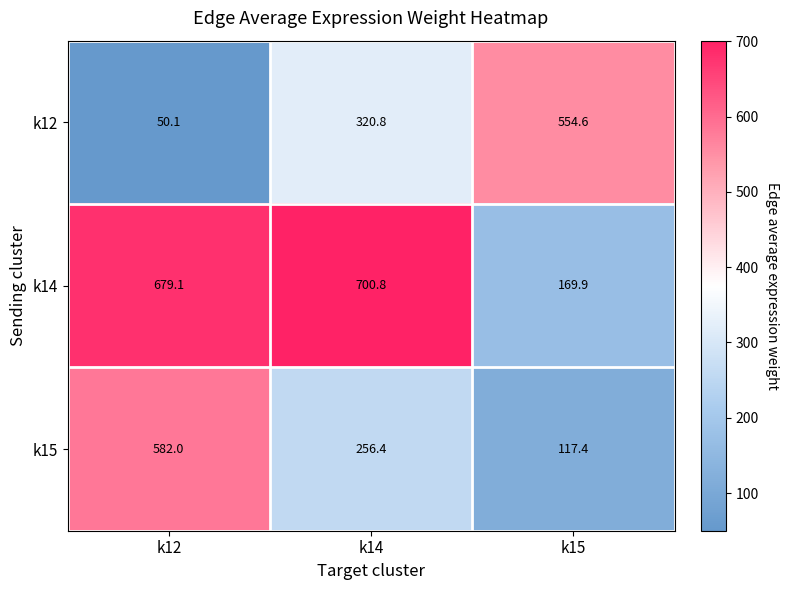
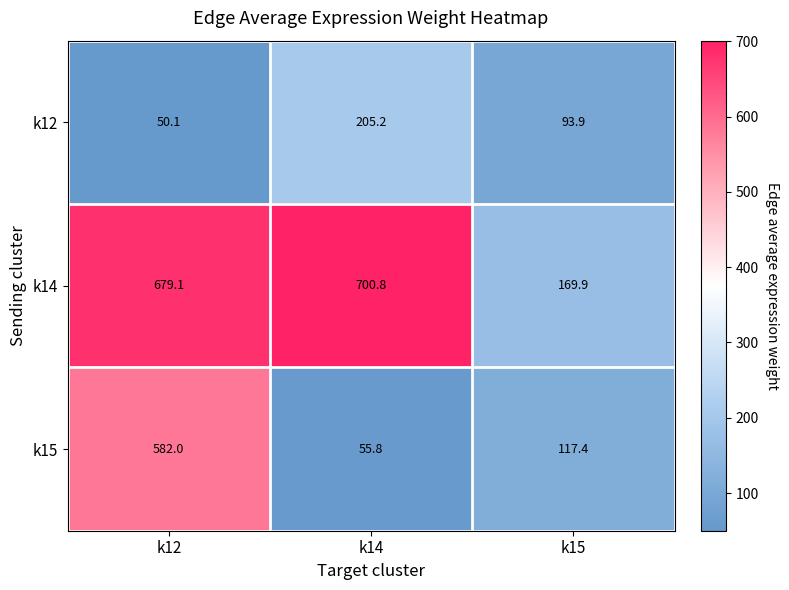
k12, k14: 320.8 -> 205.2
k12, k15: 554.6 -> 93.9
k15, k14: 256.4 -> 55.8
